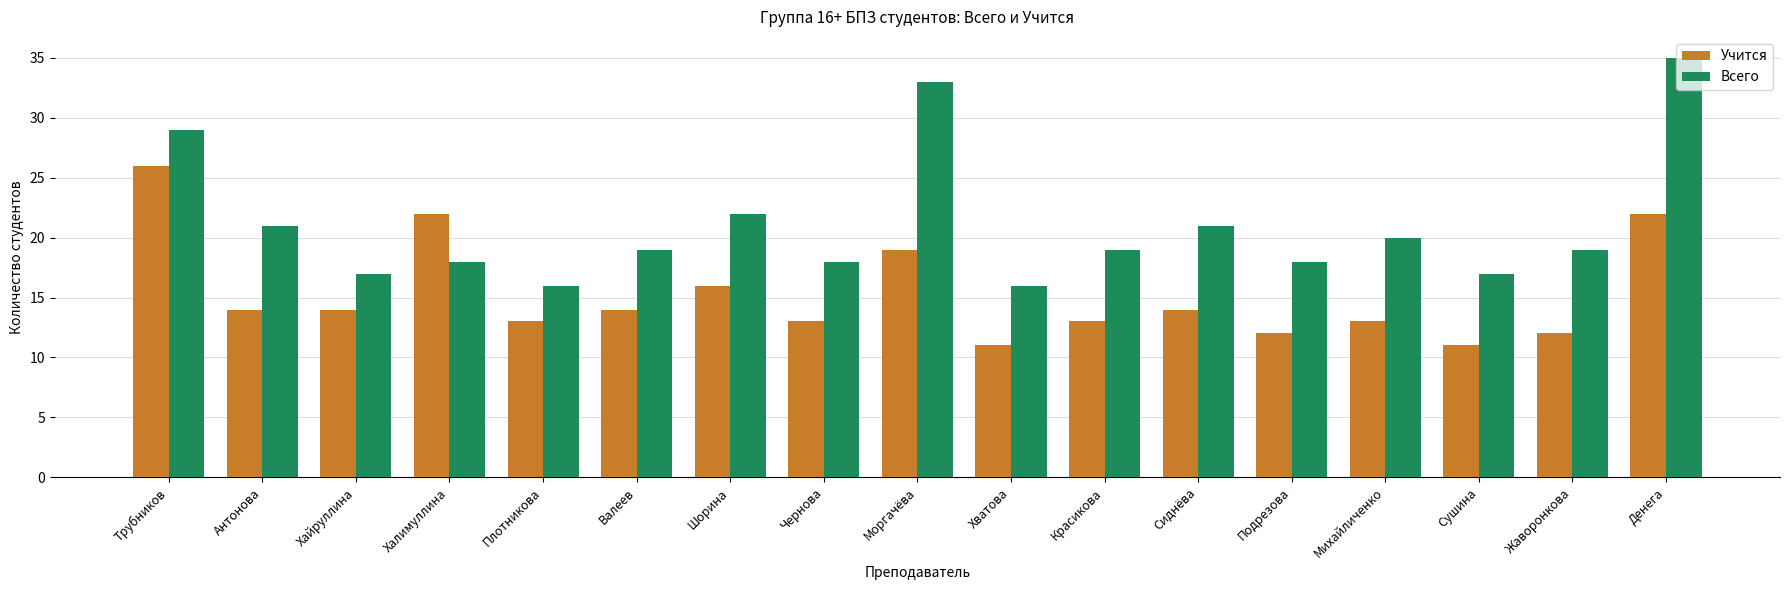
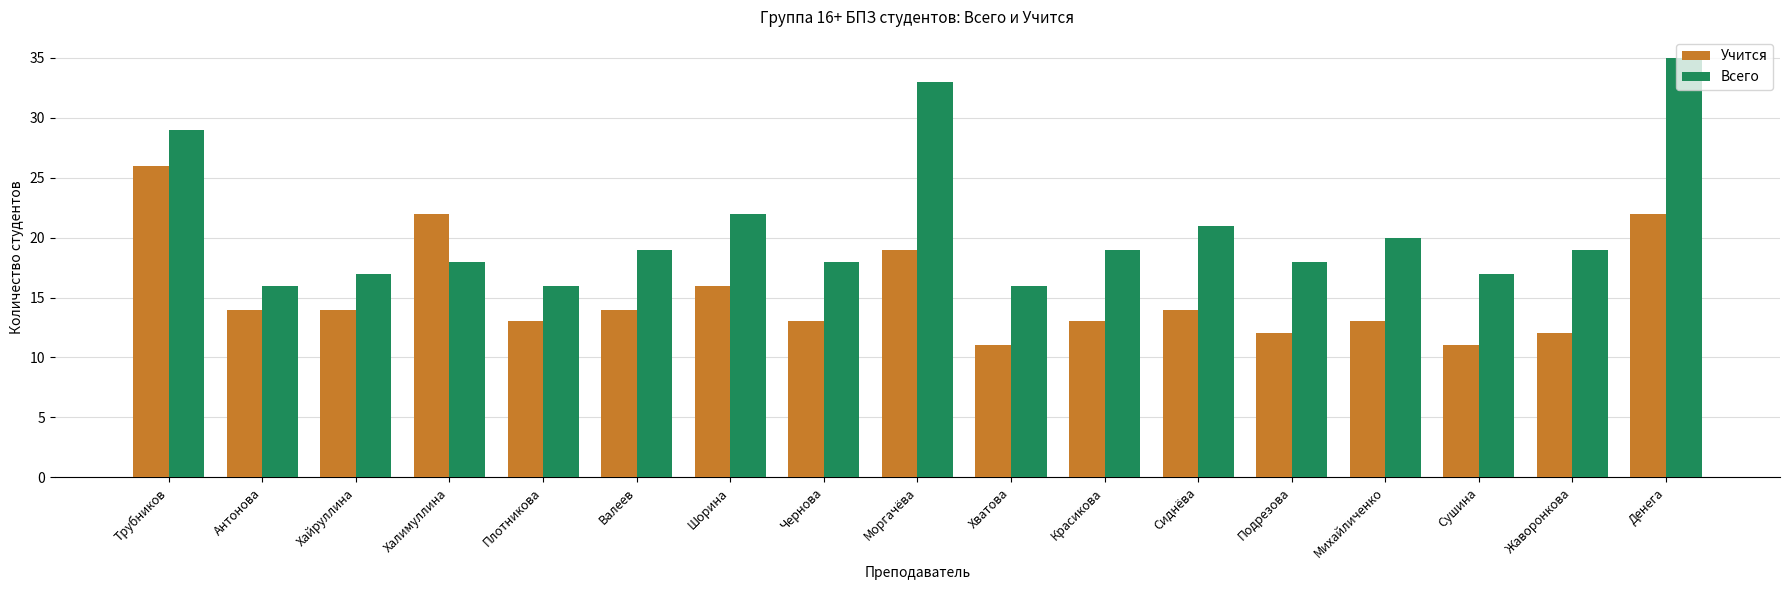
Всего, Антонова: 21 -> 16
